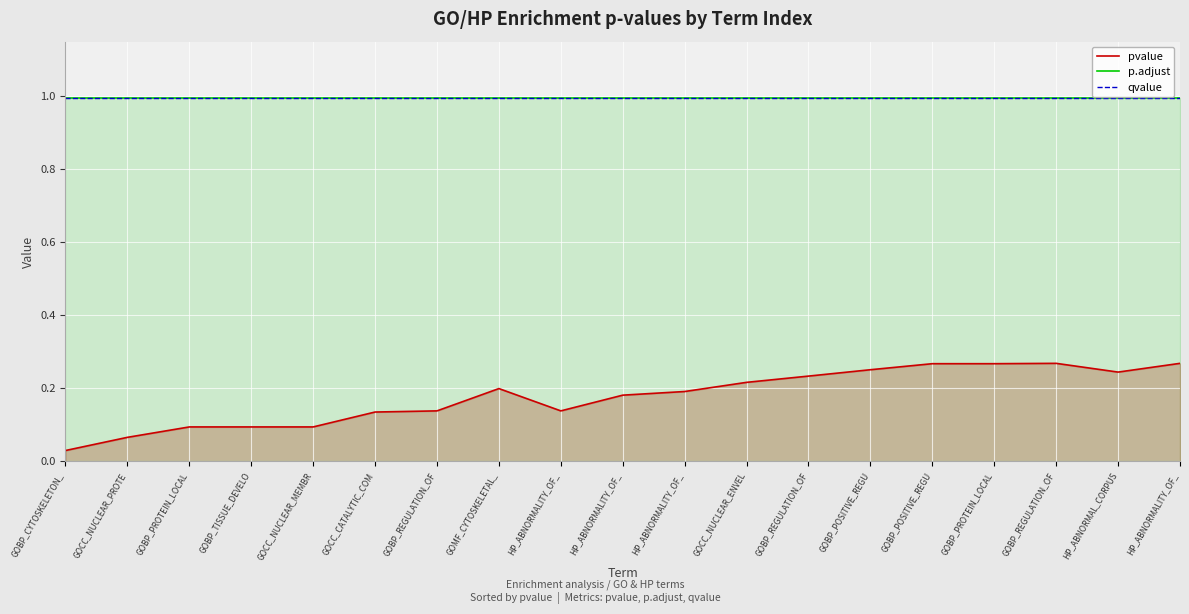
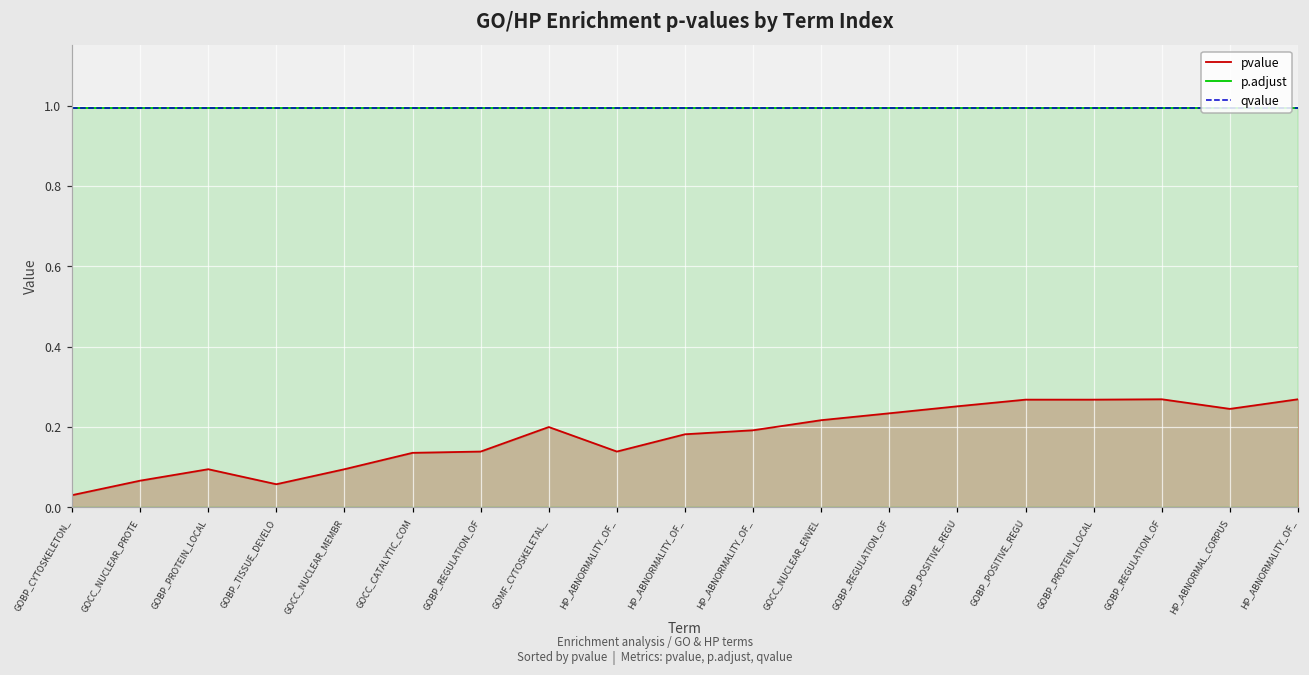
pvalue, GOBP_TISSUE_DEVELO: 0.09 -> 0.06
